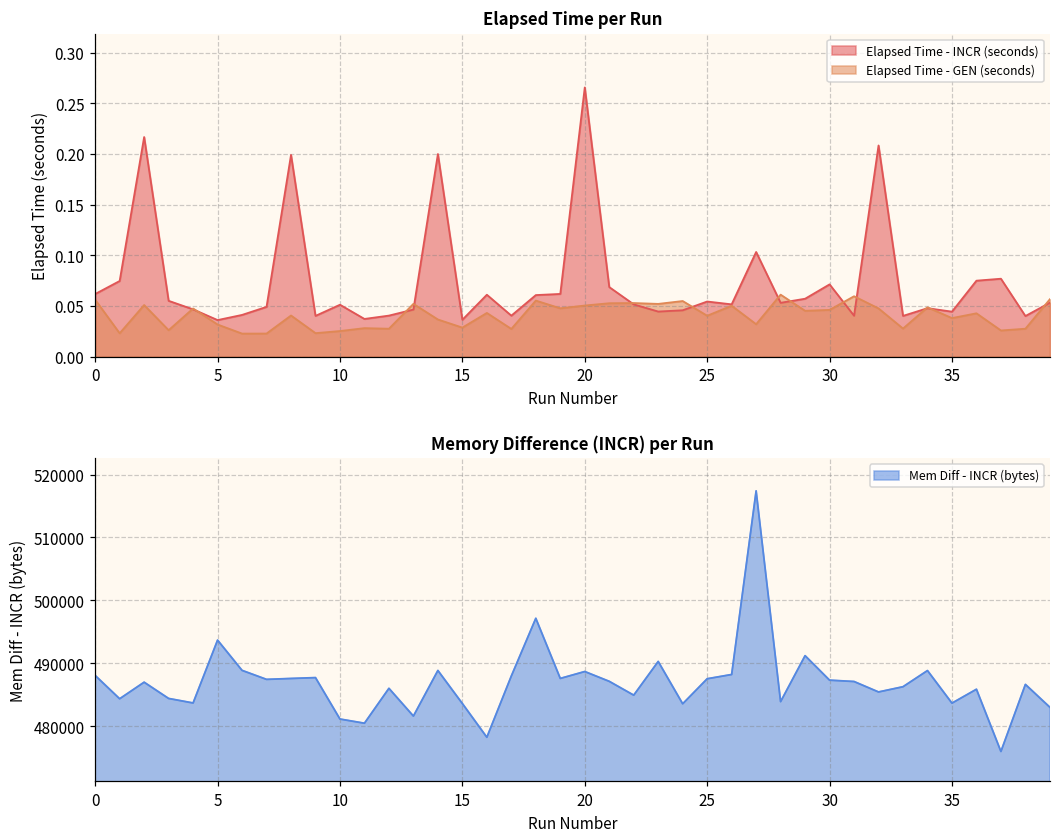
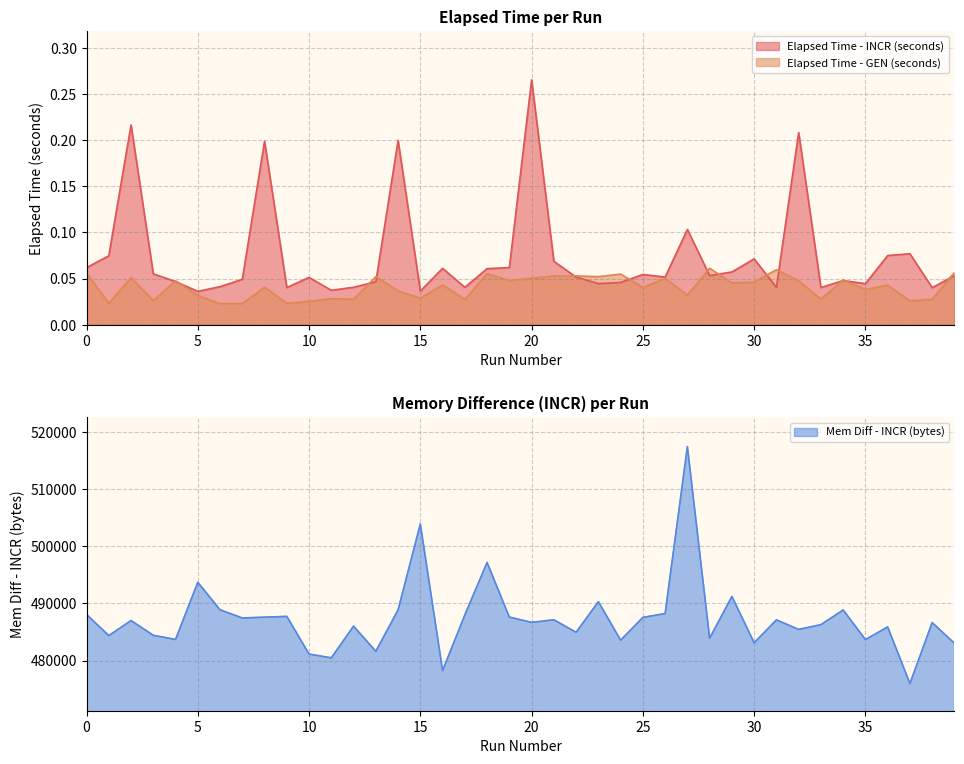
Memory Difference (INCR) per Run, 15: 484000 -> 504000
Memory Difference (INCR) per Run, 20: 489000 -> 487000
Memory Difference (INCR) per Run, 30: 487000 -> 483000
